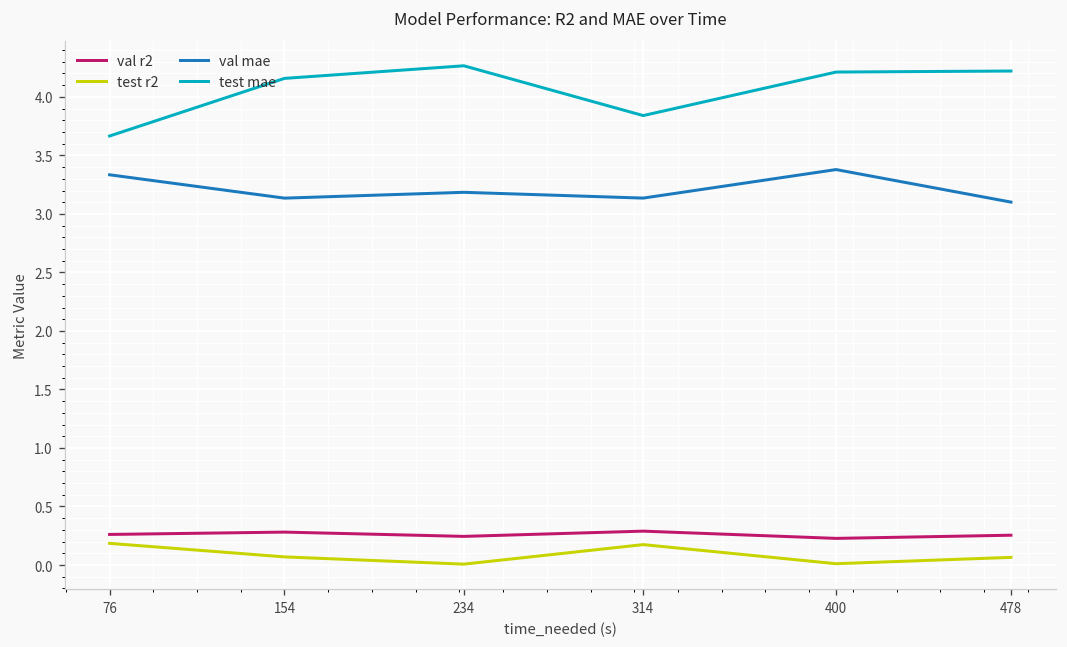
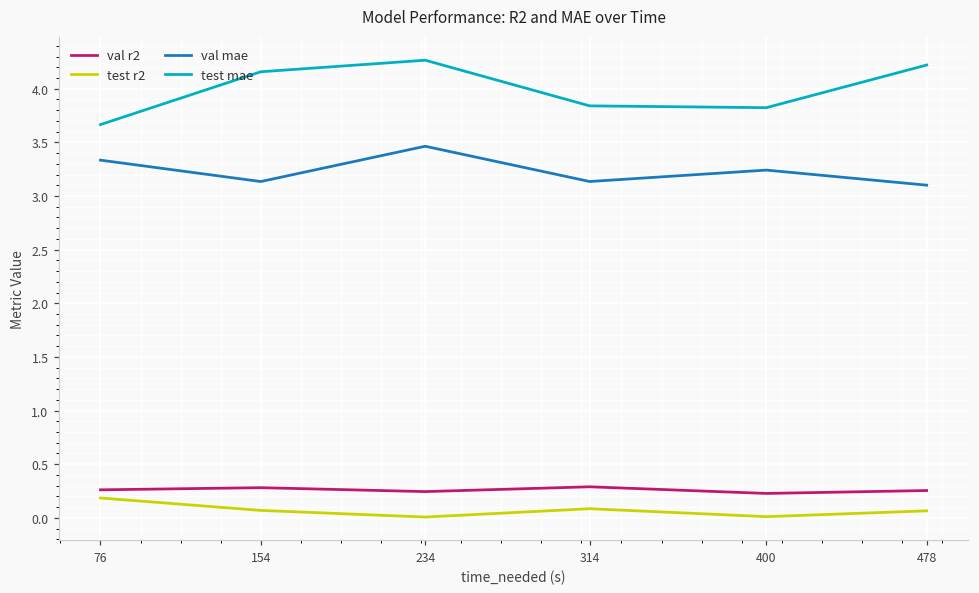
val mae, 234: 3.2 -> 3.5
test r2, 314: 0.2 -> 0.1
val mae, 400: 3.4 -> 3.2
test mae, 400: 4.2 -> 3.8
